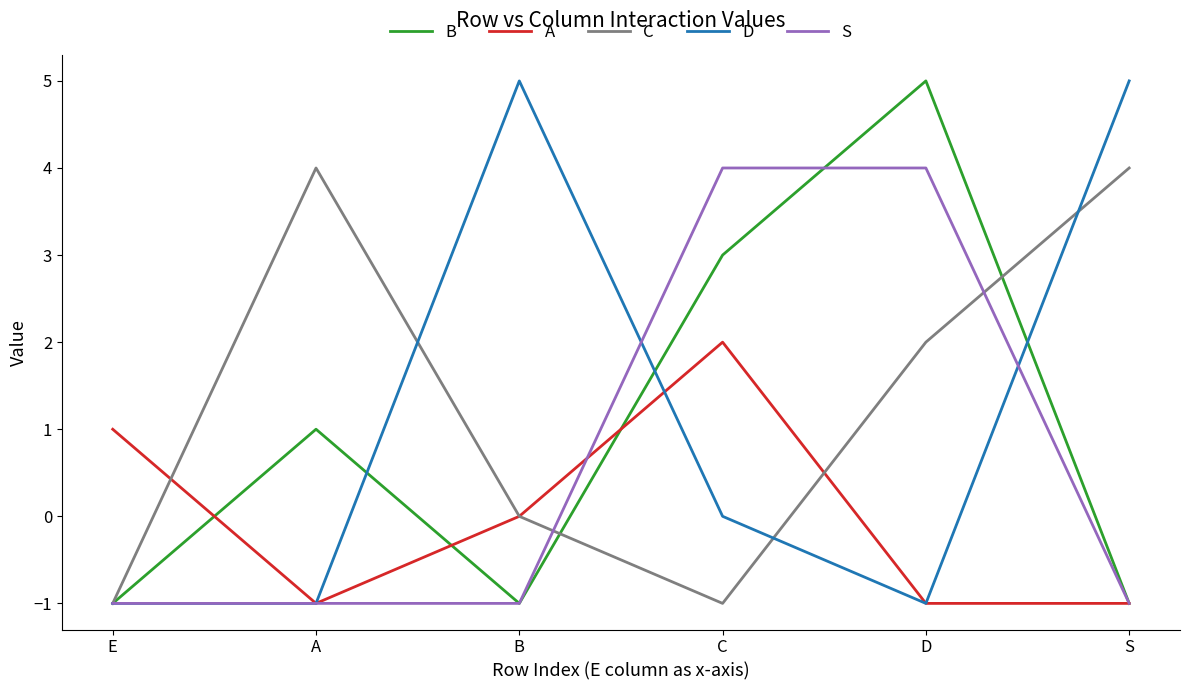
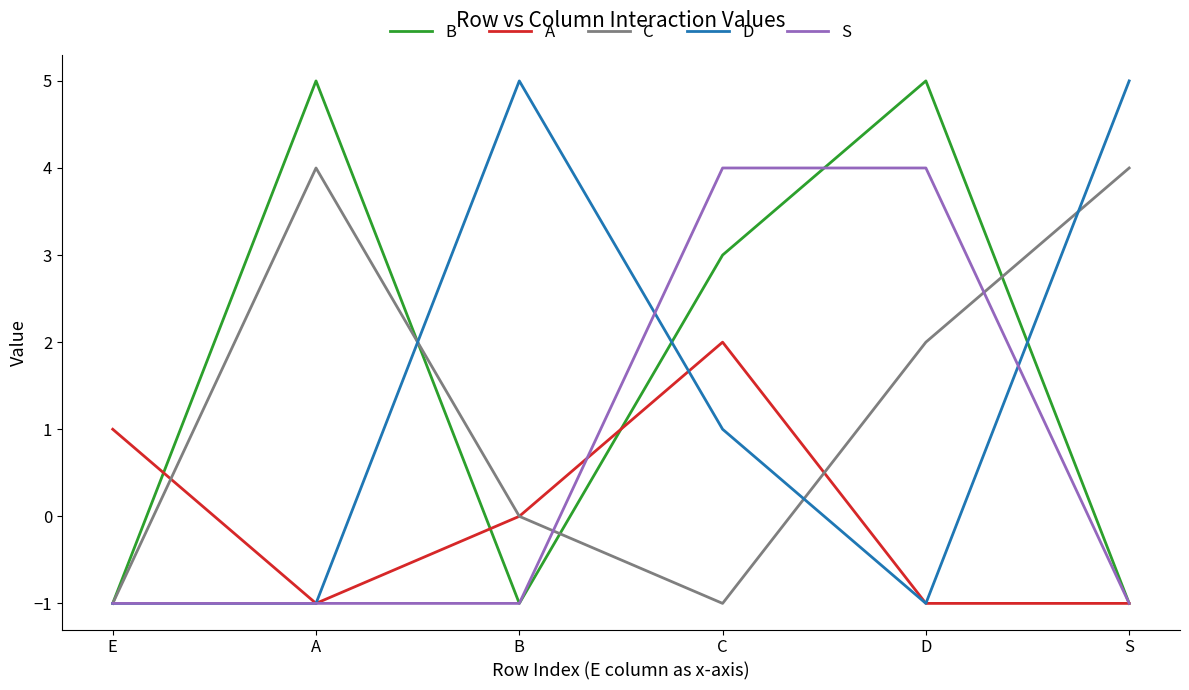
B, A: 1 -> 5
D, C: 0 -> 1
